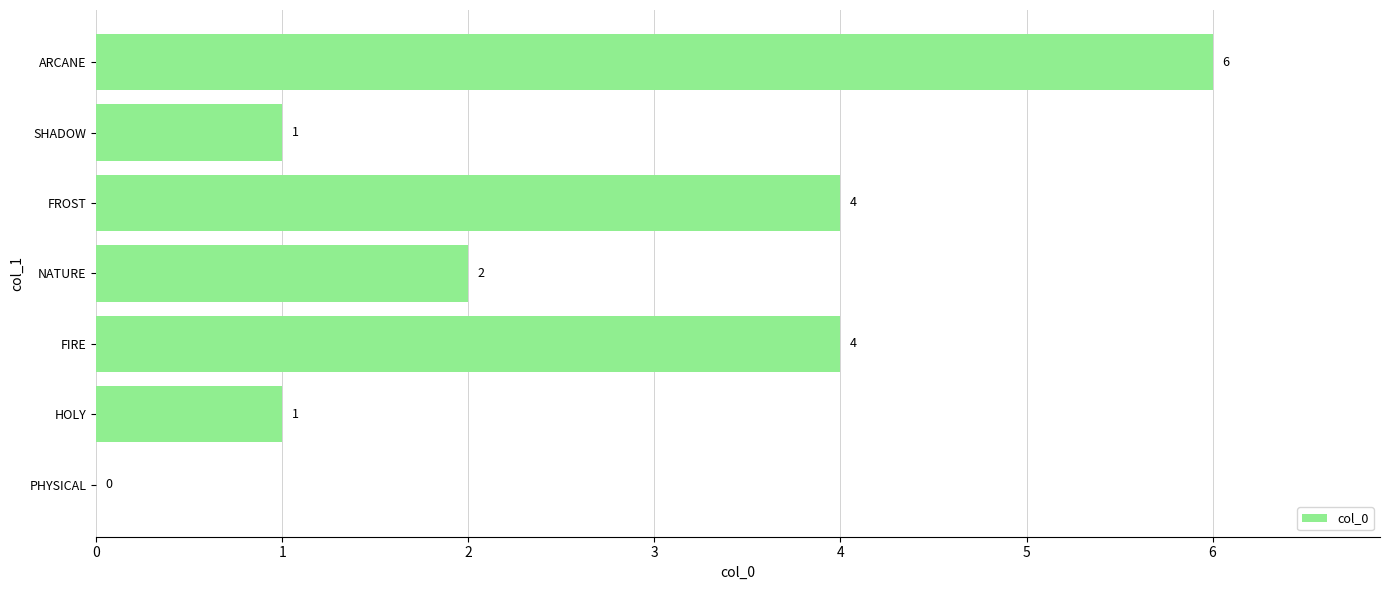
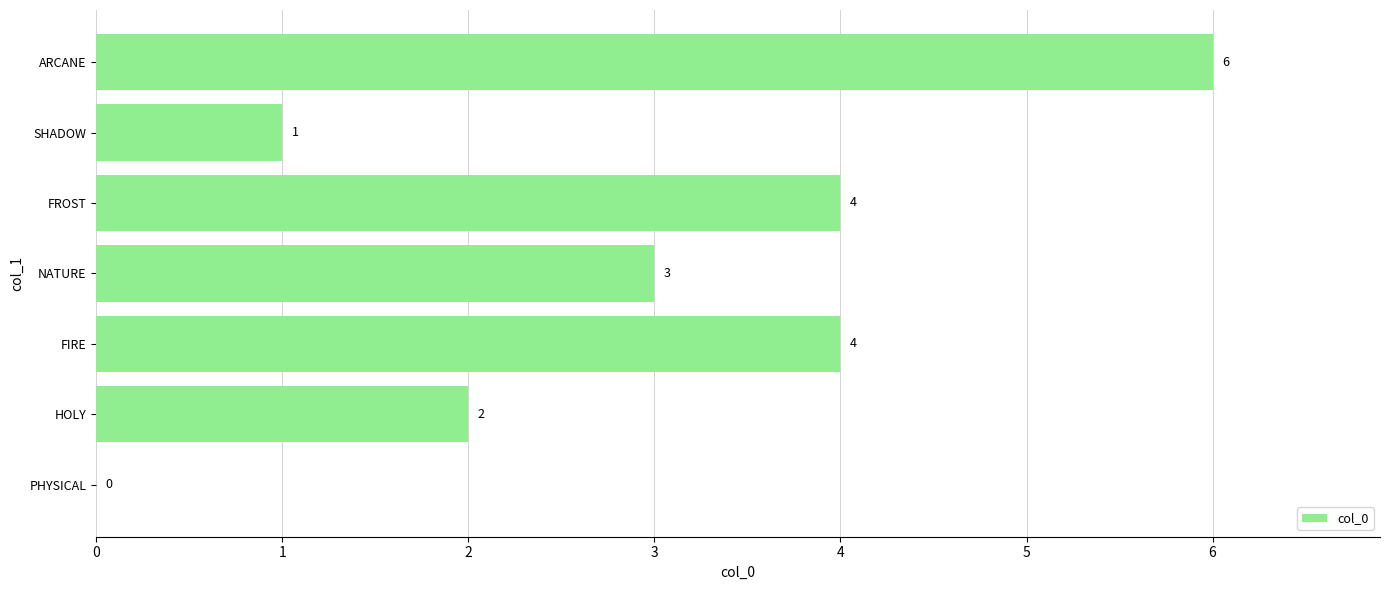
NATURE: 2 -> 3
HOLY: 1 -> 2
